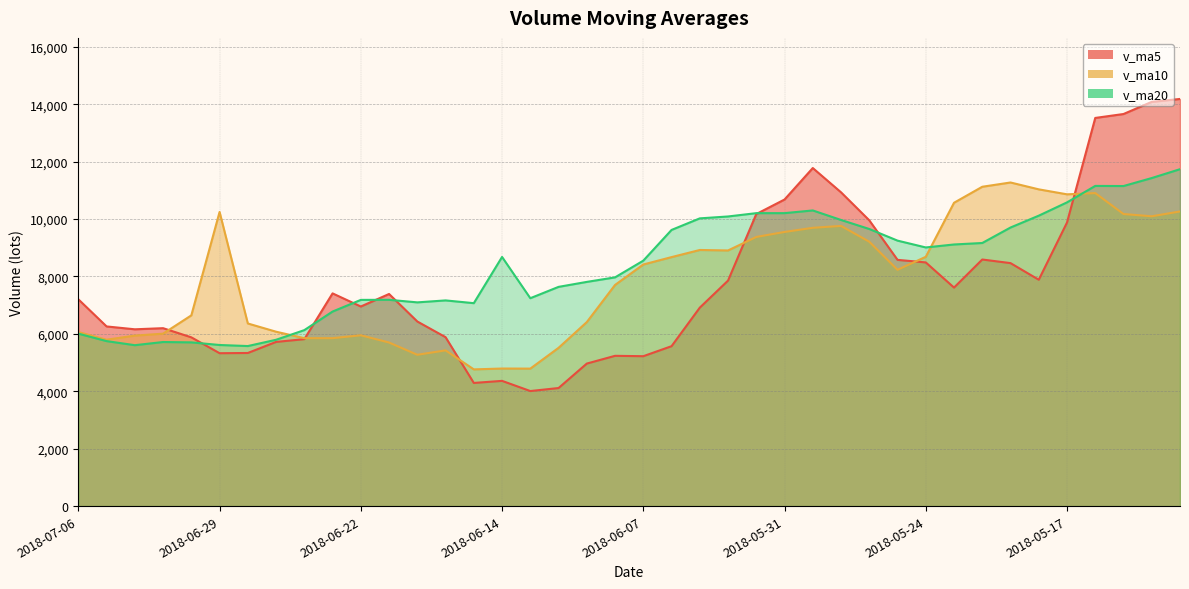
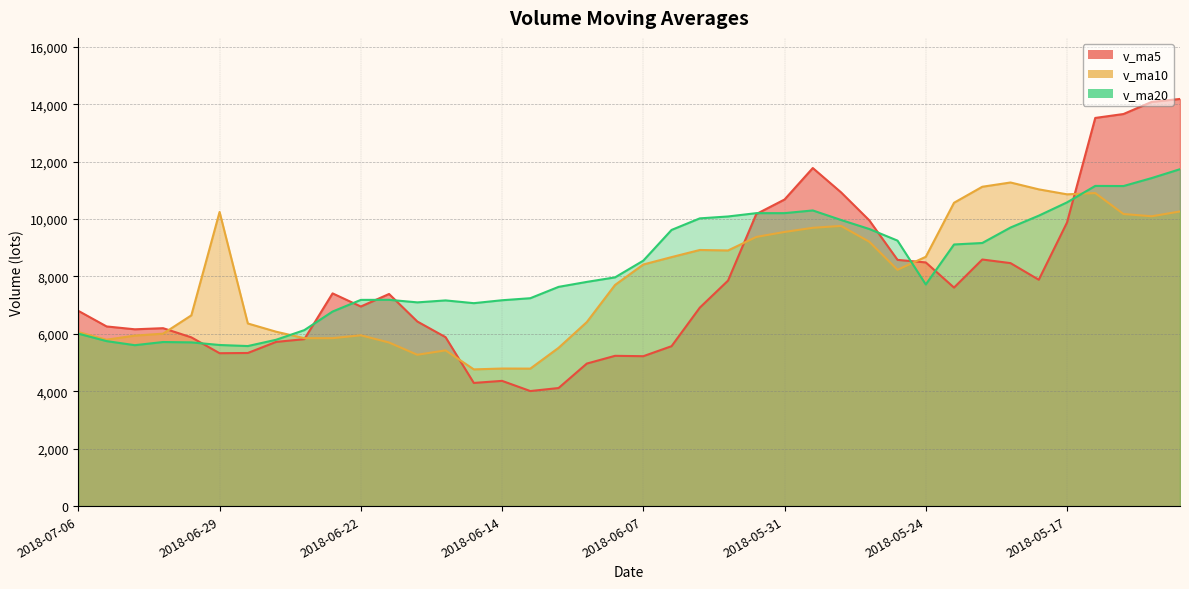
v_ma5, 2018-07-06: 7,200 -> 6,800
v_ma20, 2018-06-14: 8,700 -> 7,200
v_ma20, 2018-05-24: 9,000 -> 7,700
